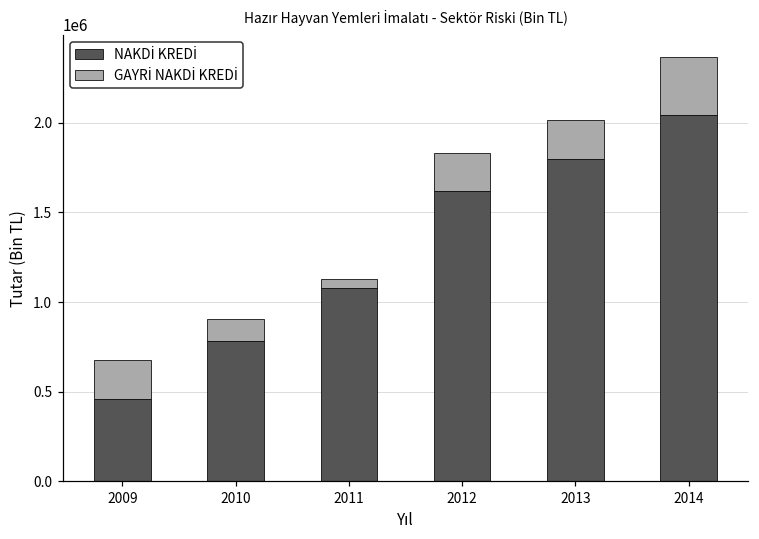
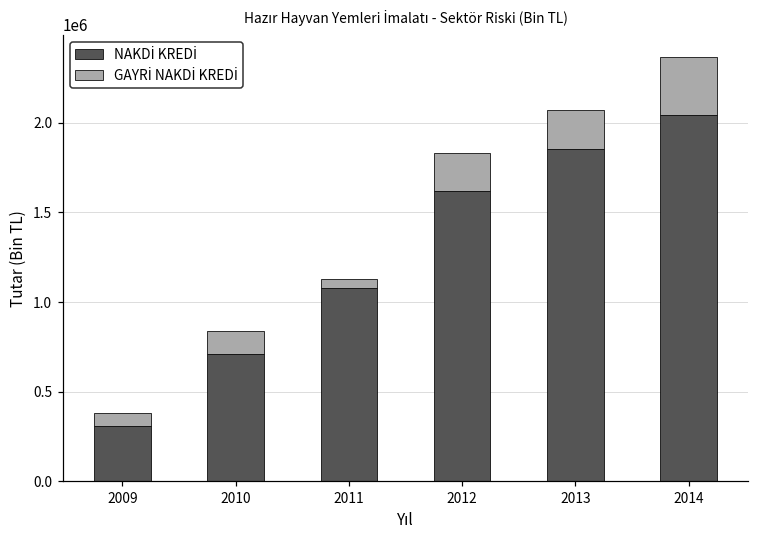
NAKDİ KREDİ, 2009: 460000 -> 310000
GAYRİ NAKDİ KREDİ, 2009: 210000 -> 70000
NAKDİ KREDİ, 2010: 780000 -> 710000
NAKDİ KREDİ, 2013: 1800000 -> 1850000
